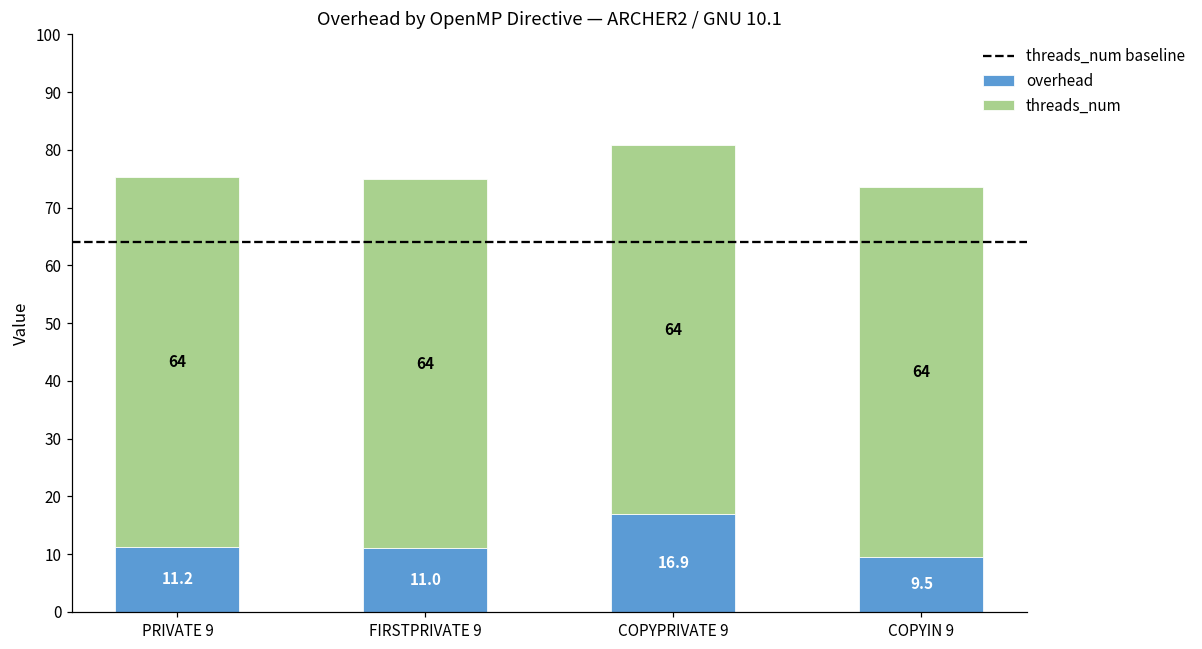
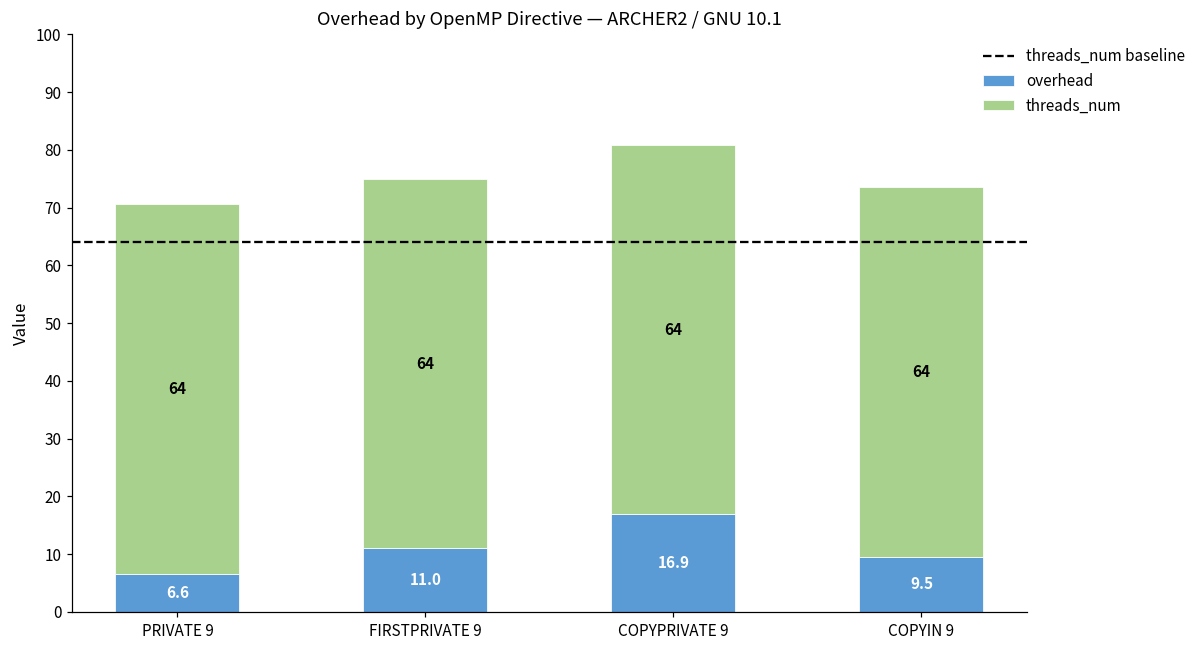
overhead, PRIVATE 9: 11.2 -> 6.6
